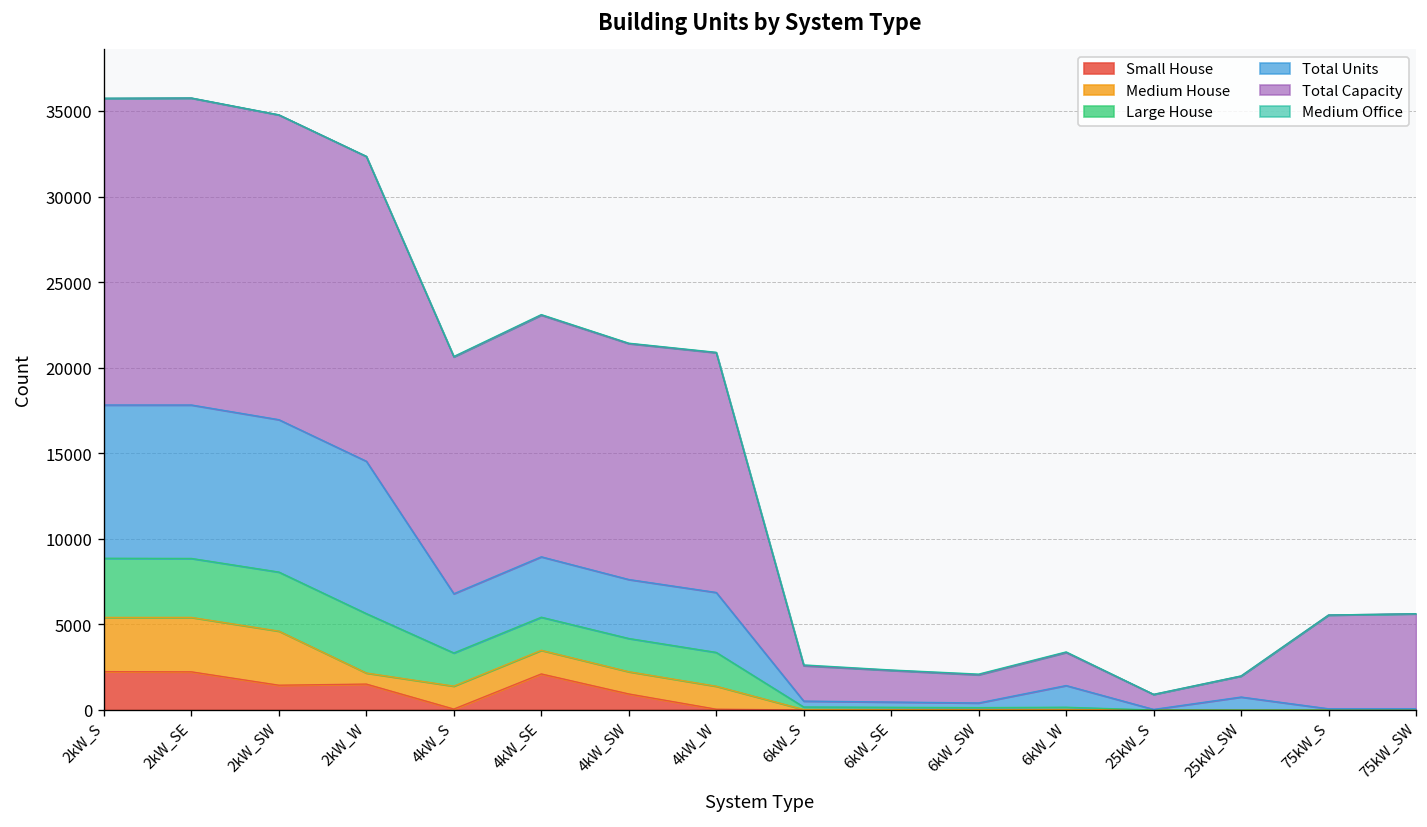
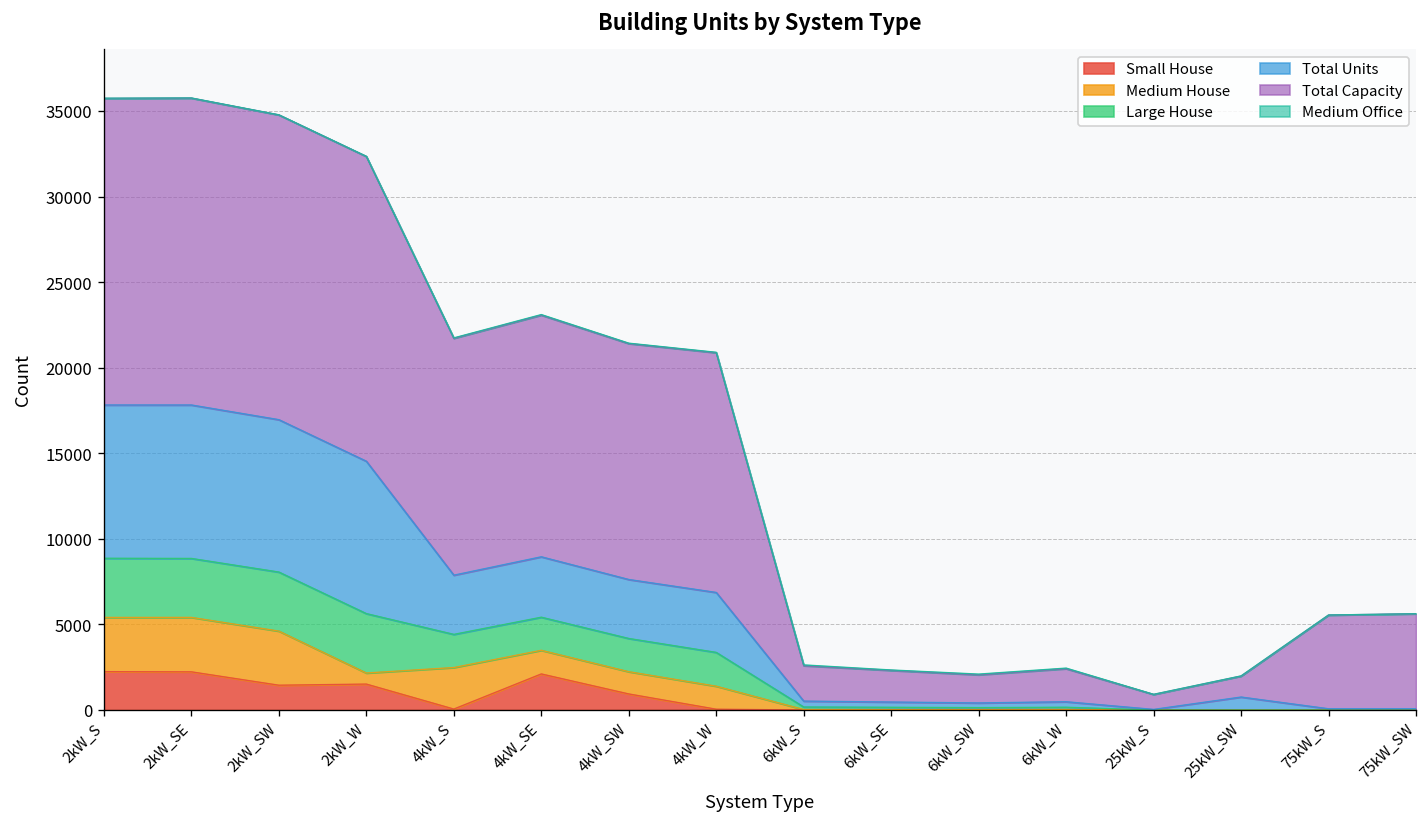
Medium House, 4kW_S: 1300 -> 2400
Total Units, 6kW_W: 1300 -> 300
